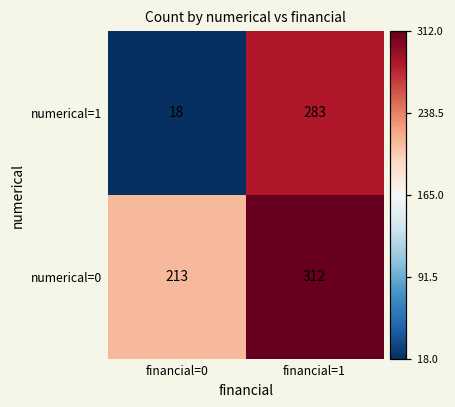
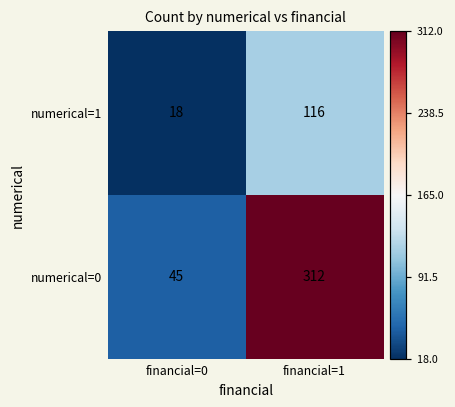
numerical=1, financial=1: 283 -> 116
numerical=0, financial=0: 213 -> 45
